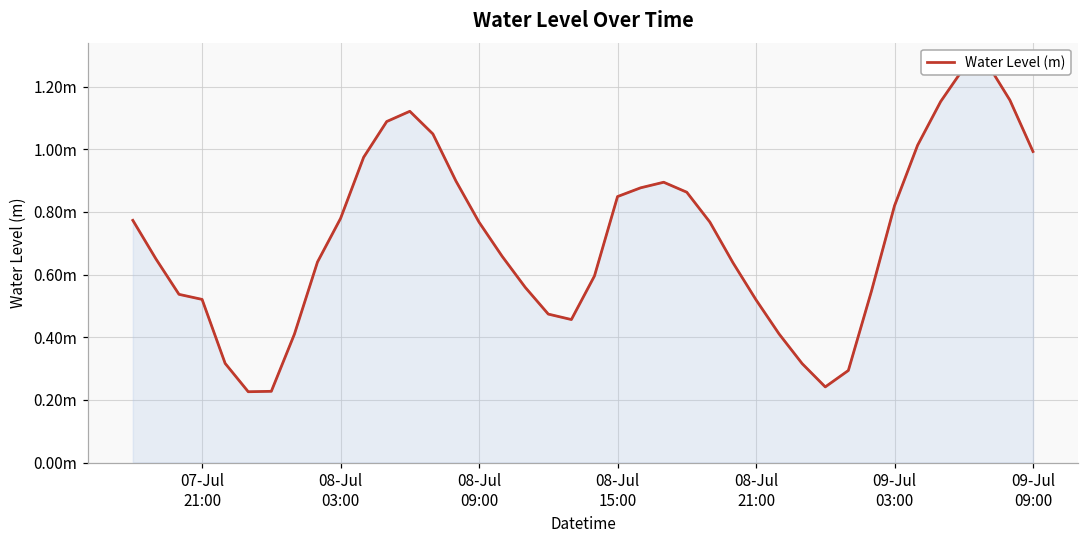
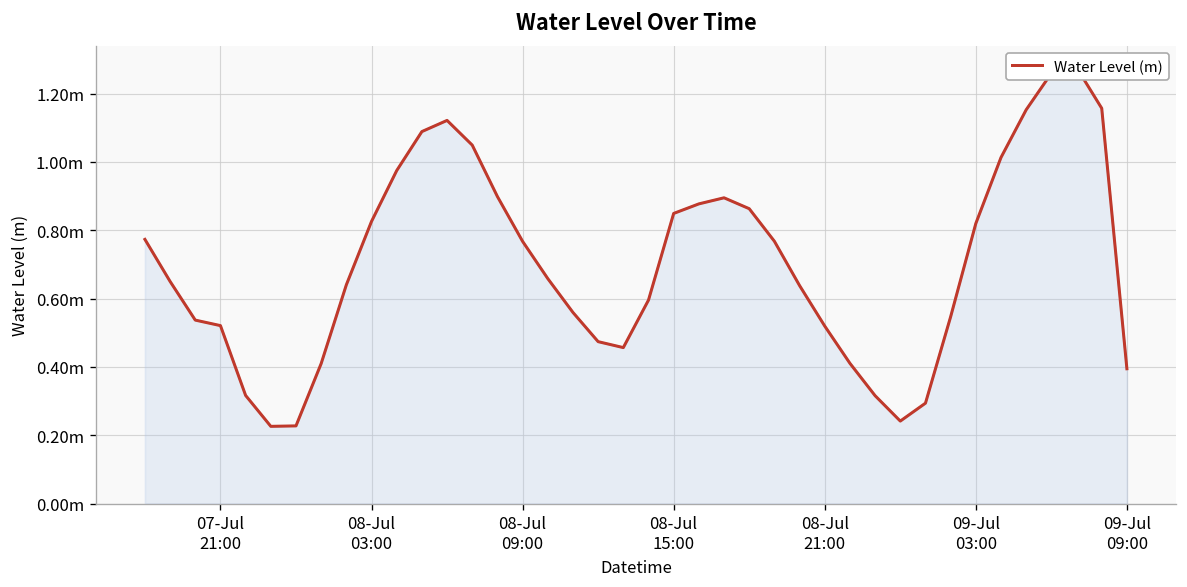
08-Jul 03:00: 0.78m -> 0.83m
09-Jul 09:00: 0.99m -> 0.39m
